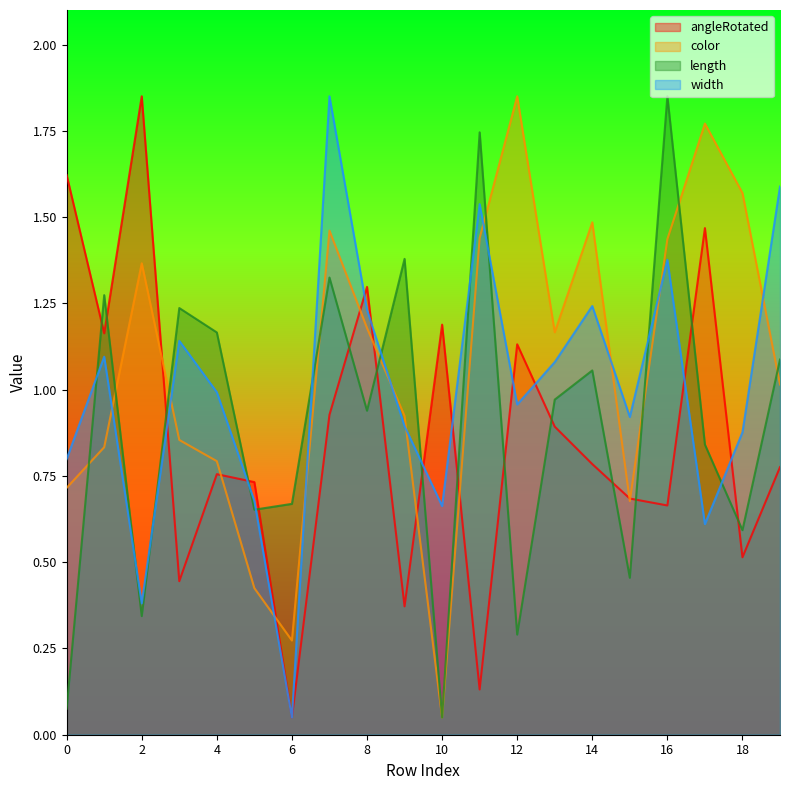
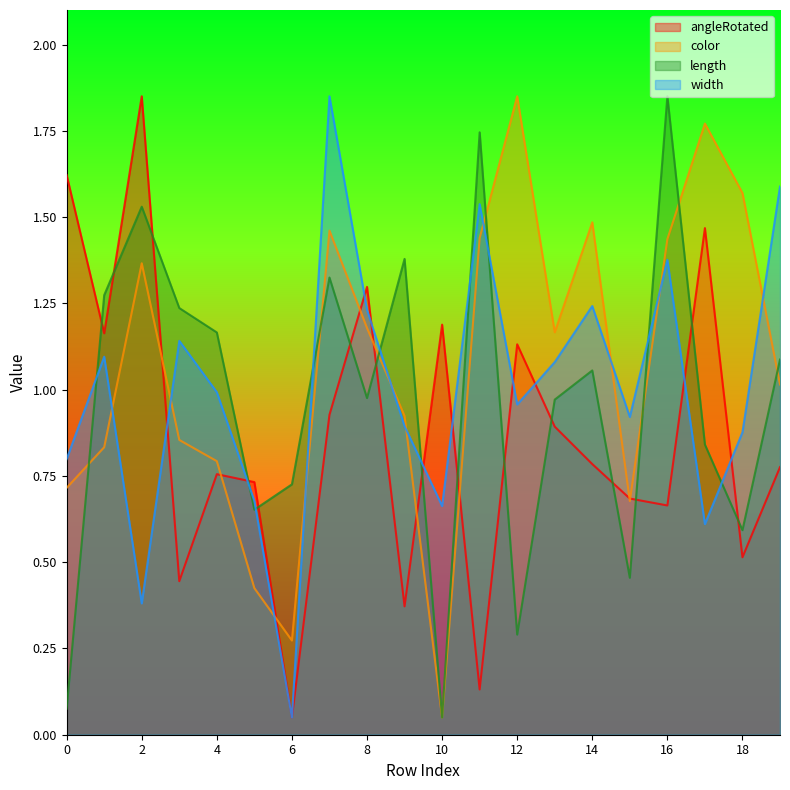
length, 2: 0.34 -> 1.53
length, 6: 0.67 -> 0.73
length, 8: 0.94 -> 0.98
